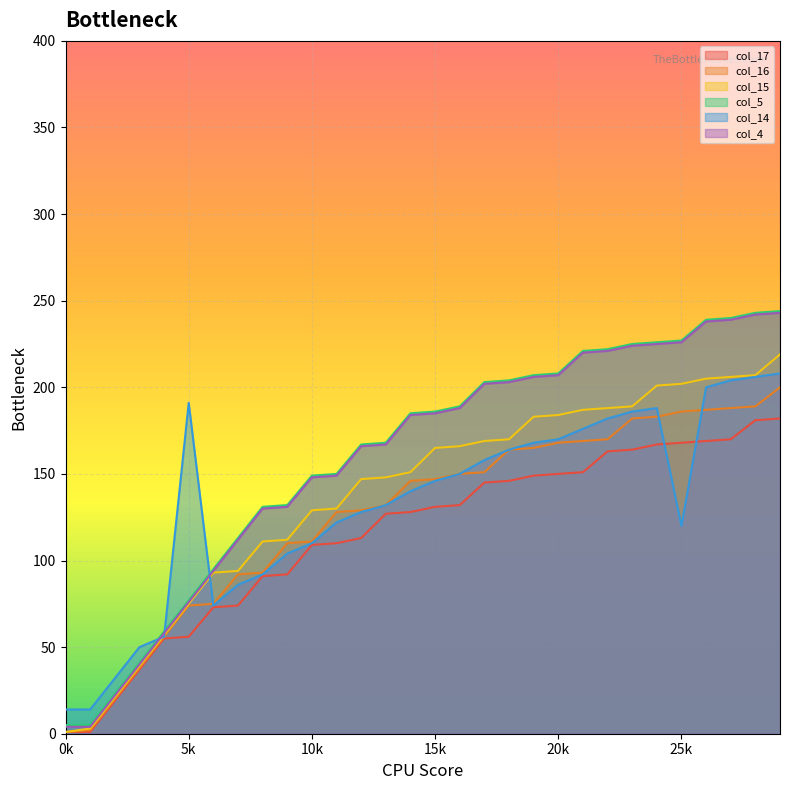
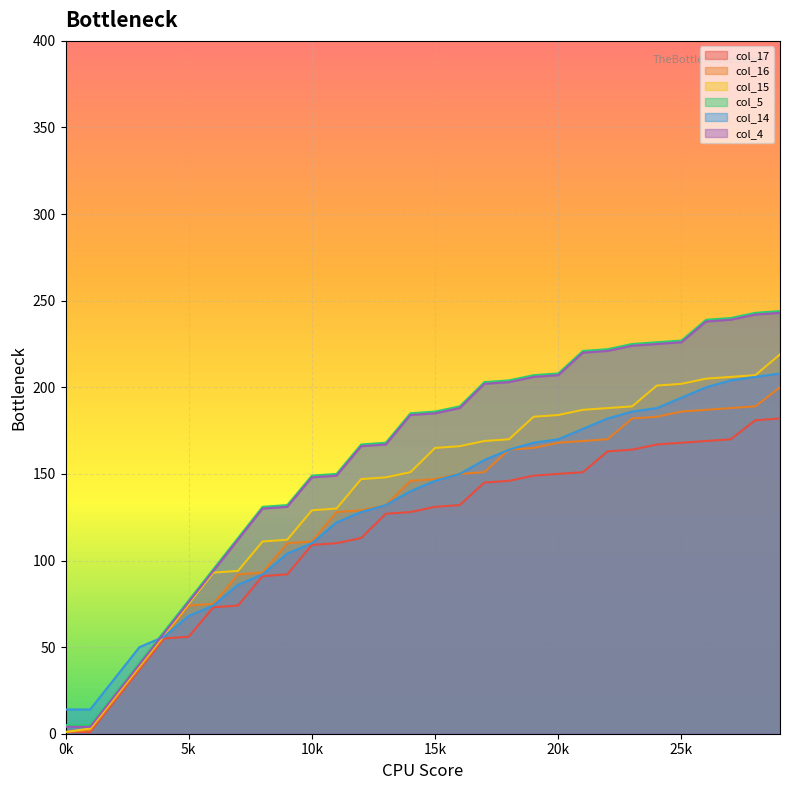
col_14, 5k: 191 -> 68
col_14, 25k: 120 -> 194
